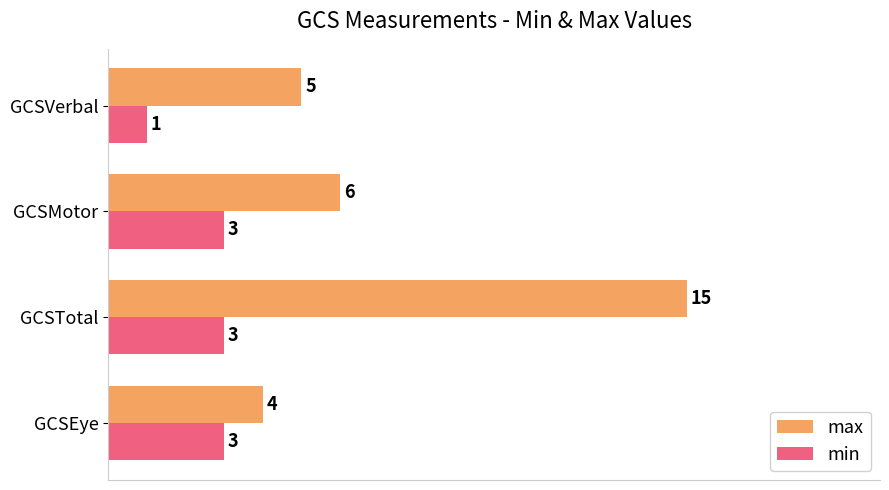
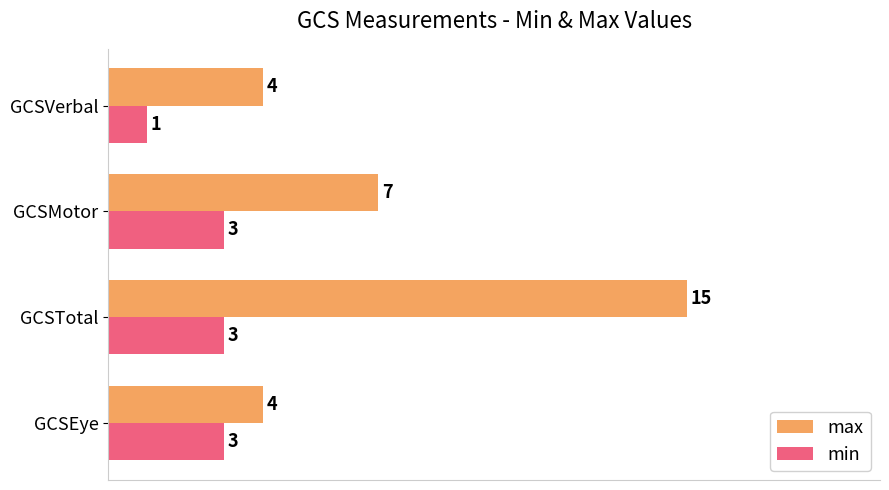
max, GCSVerbal: 5 -> 4
max, GCSMotor: 6 -> 7
